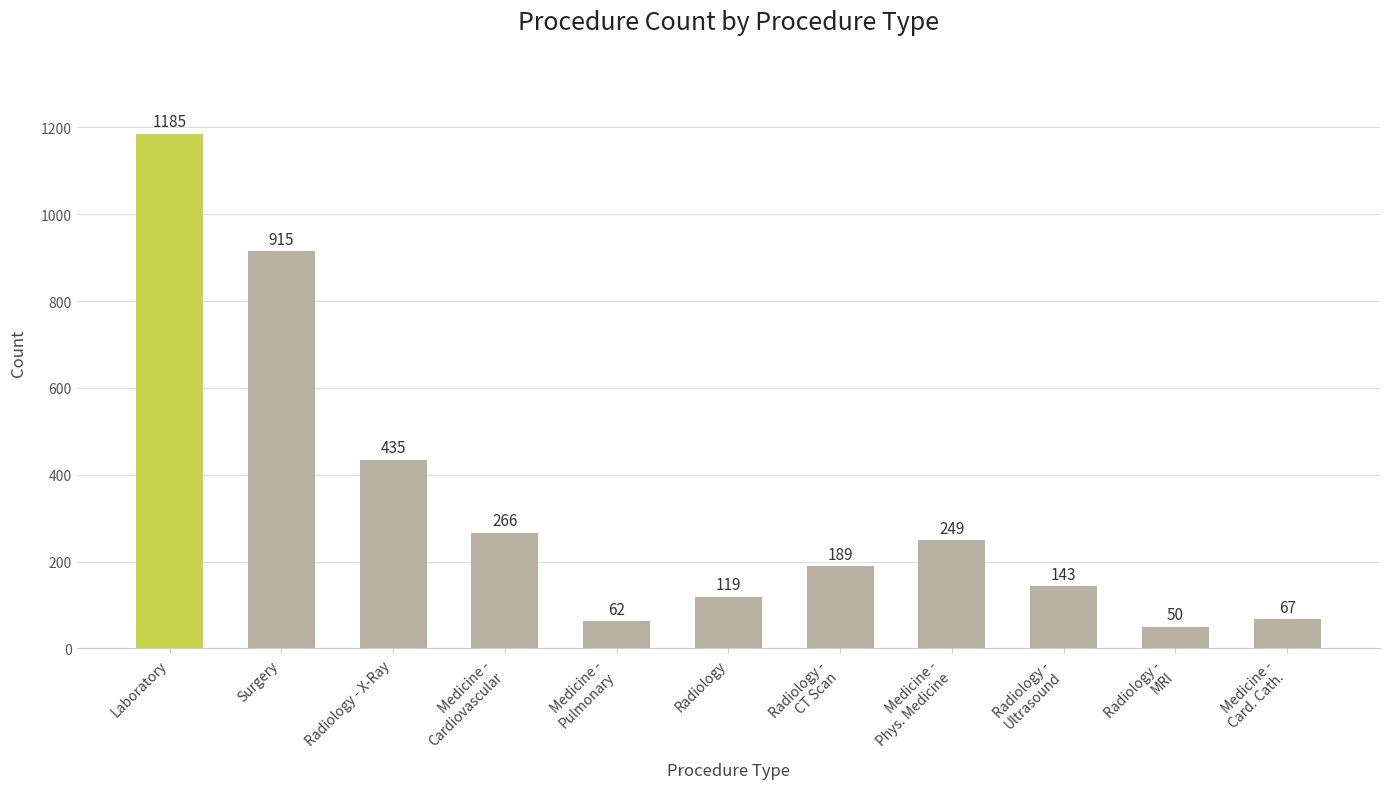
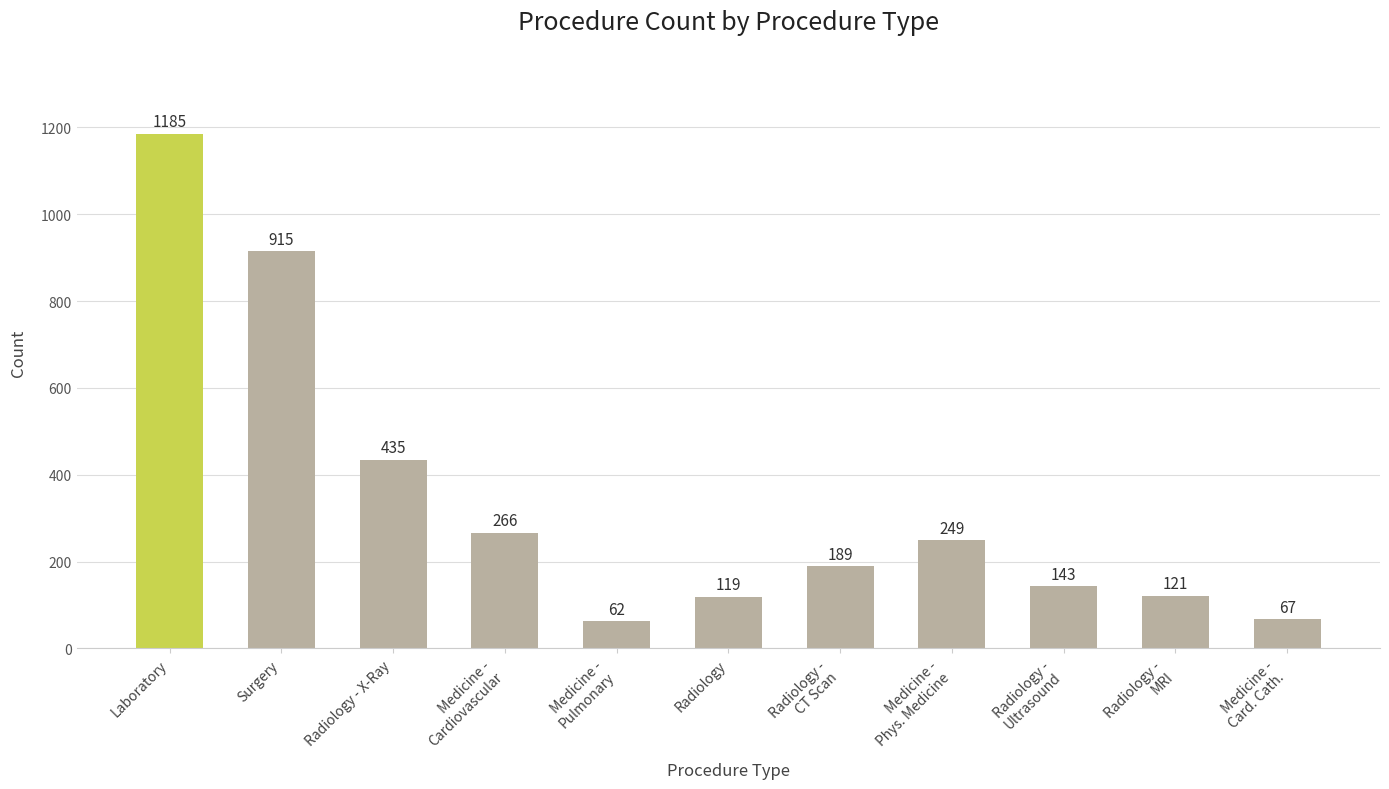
Radiology - MRI: 50 -> 121
